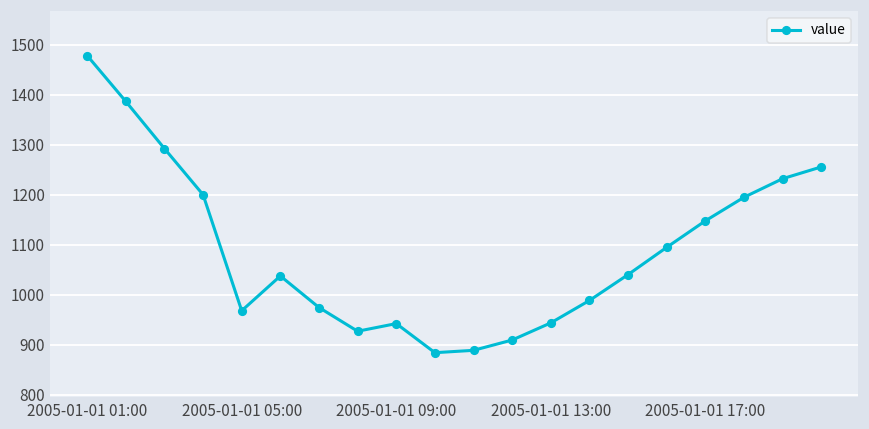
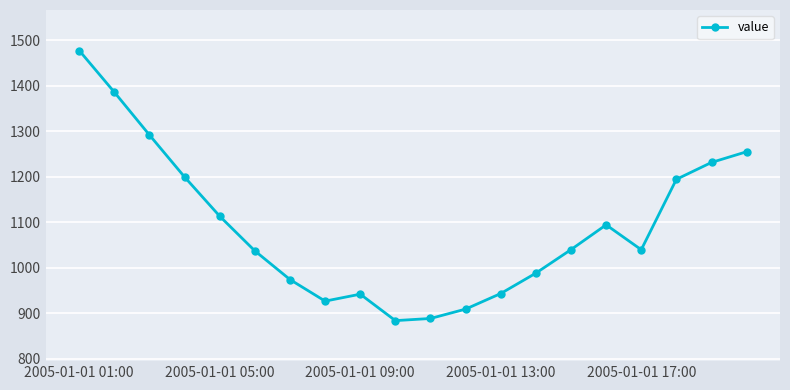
2005-01-01 05:00: 970 -> 1110
2005-01-01 17:00: 1150 -> 1040
